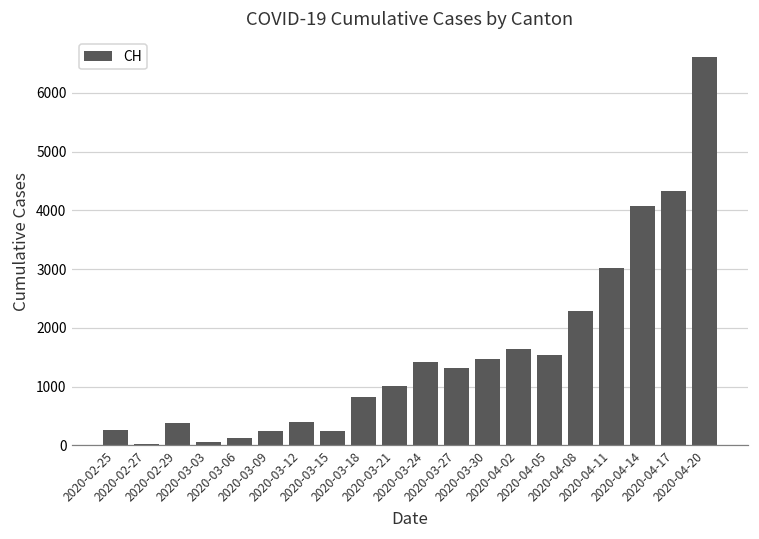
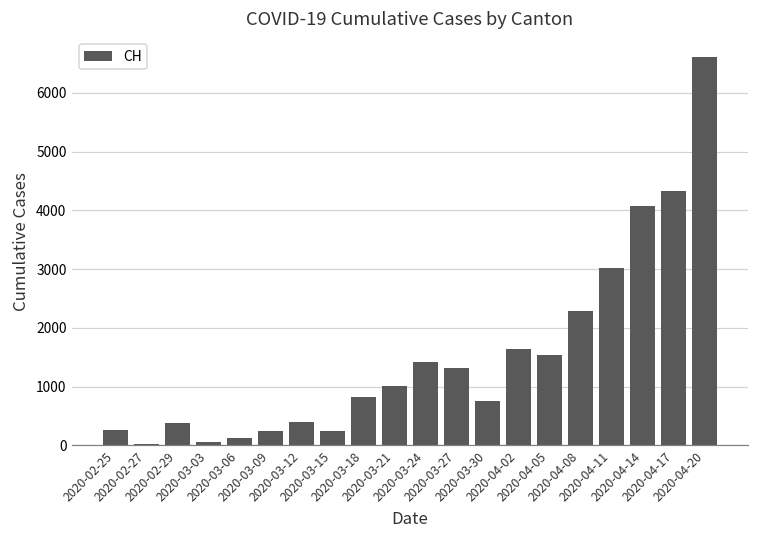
2020-03-30: 1500 -> 800
